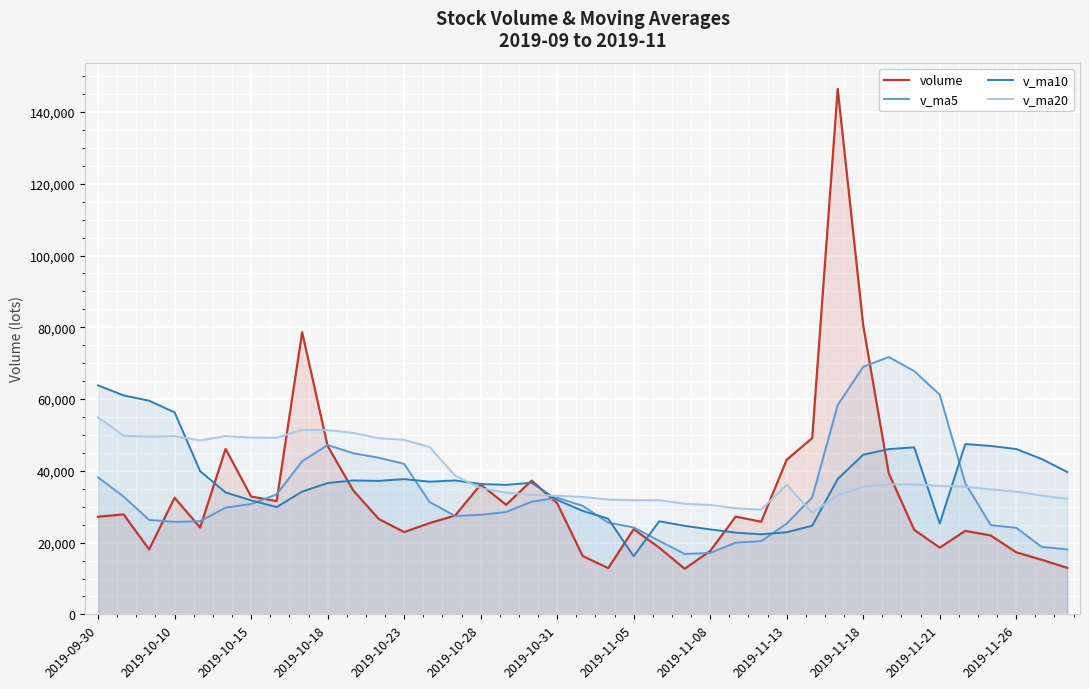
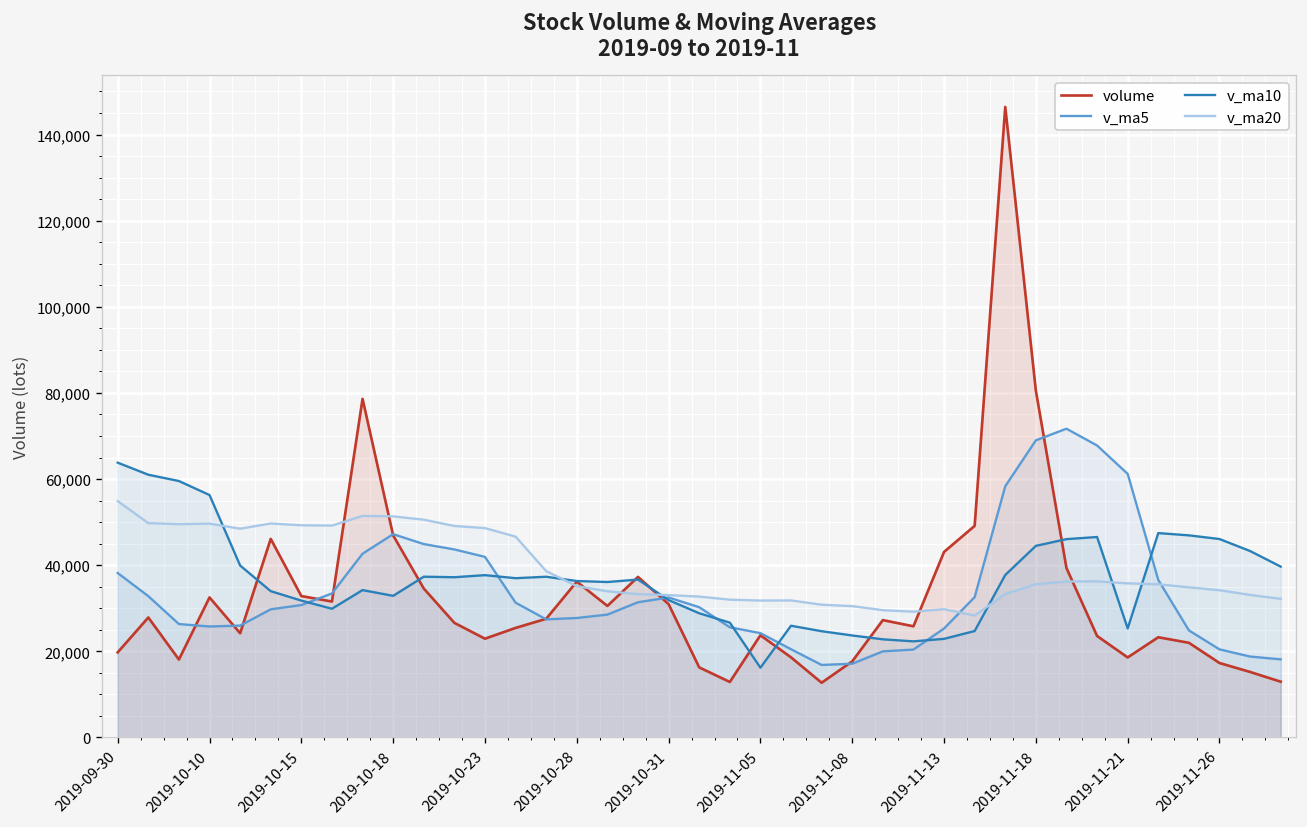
volume, 2019-09-30: 27,000 -> 20,000
v_ma10, 2019-10-18: 37,000 -> 33,000
v_ma20, 2019-11-13: 36,000 -> 30,000
v_ma5, 2019-11-26: 24,000 -> 20,000
